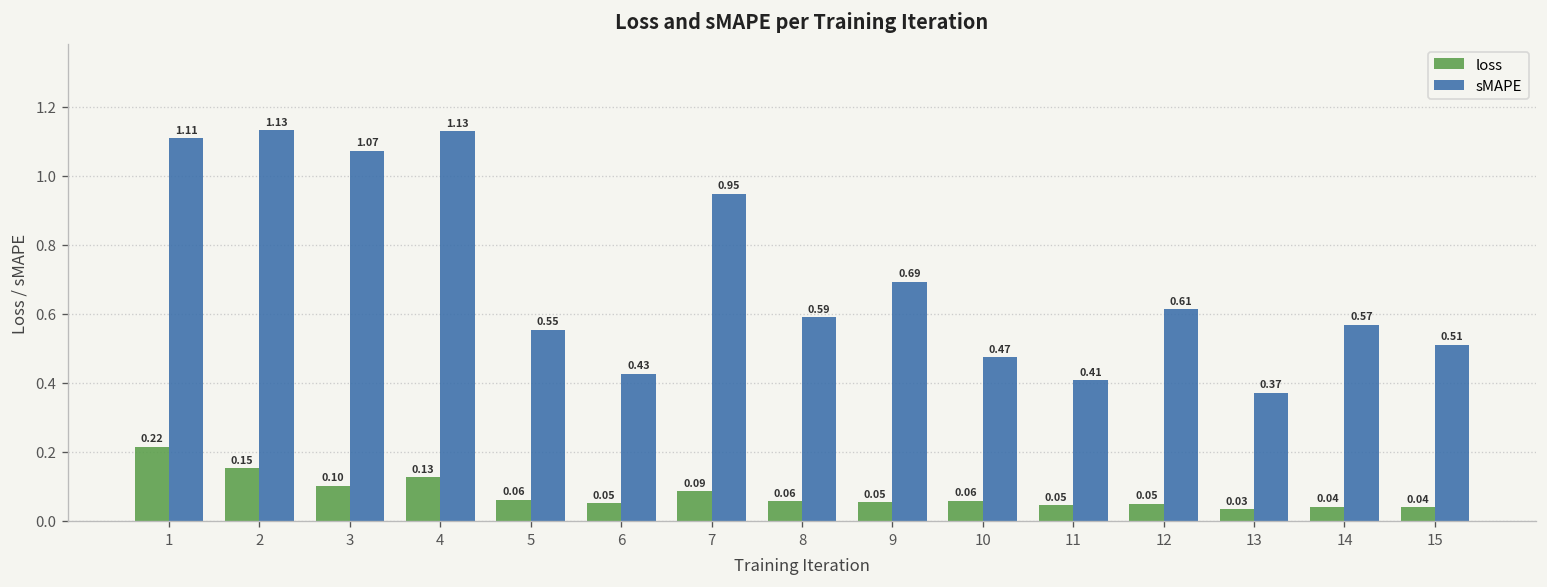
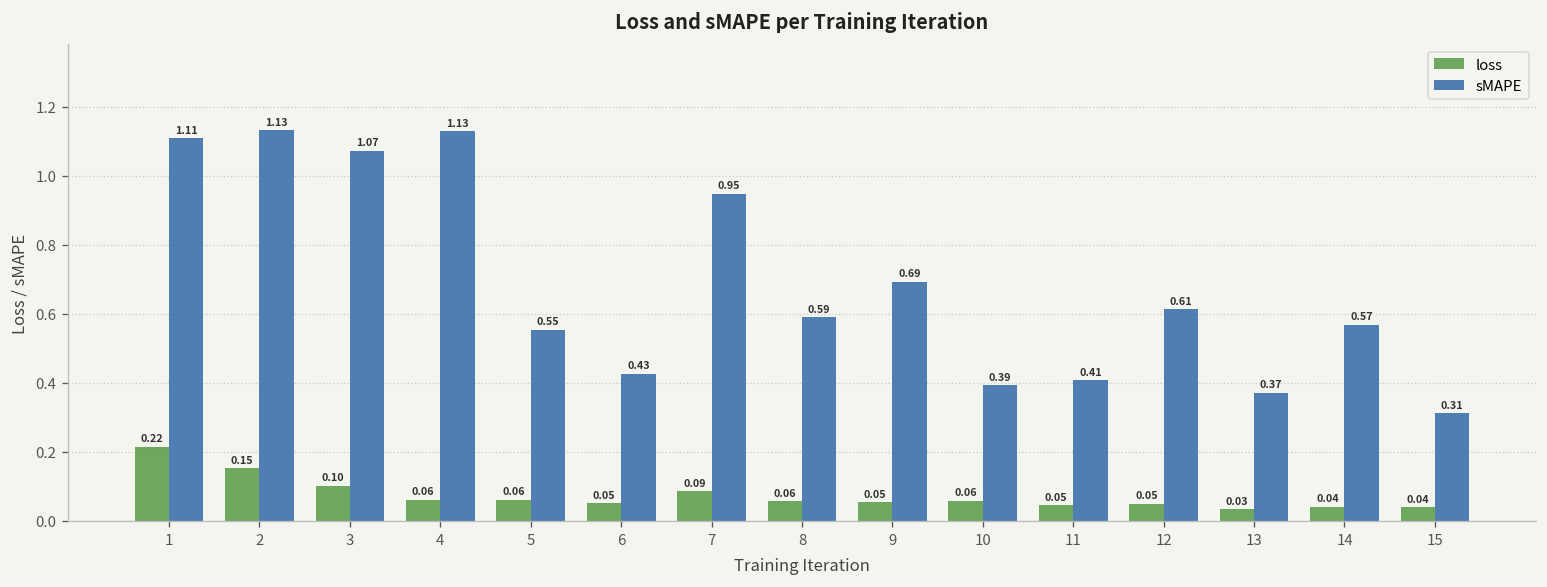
loss, 4: 0.13 -> 0.06
sMAPE, 10: 0.47 -> 0.39
sMAPE, 15: 0.51 -> 0.31
